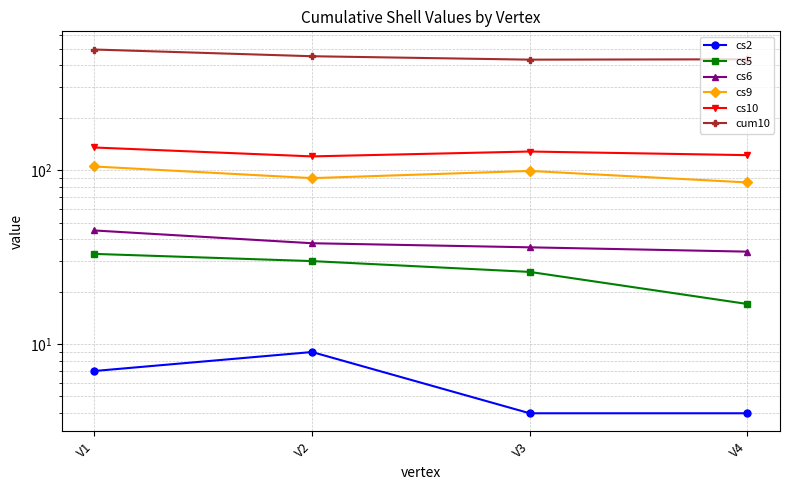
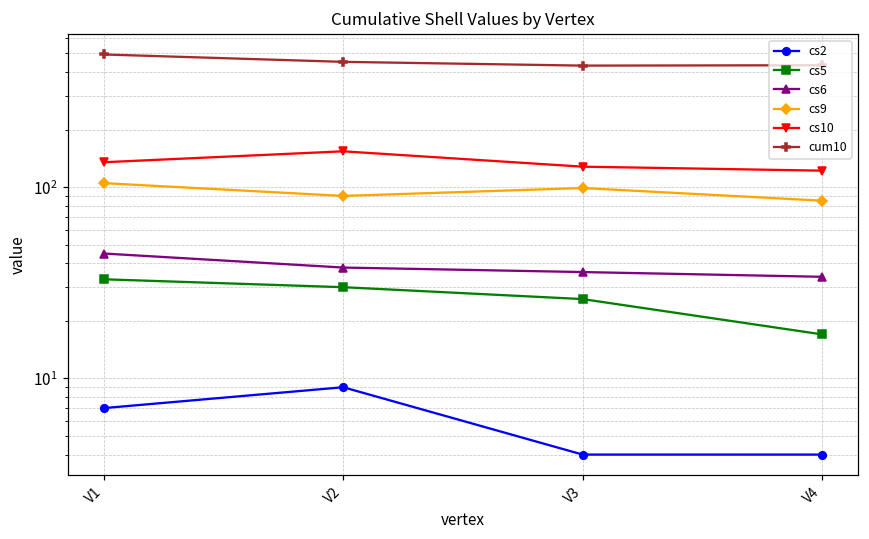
cs10, V2: 120 -> 150
